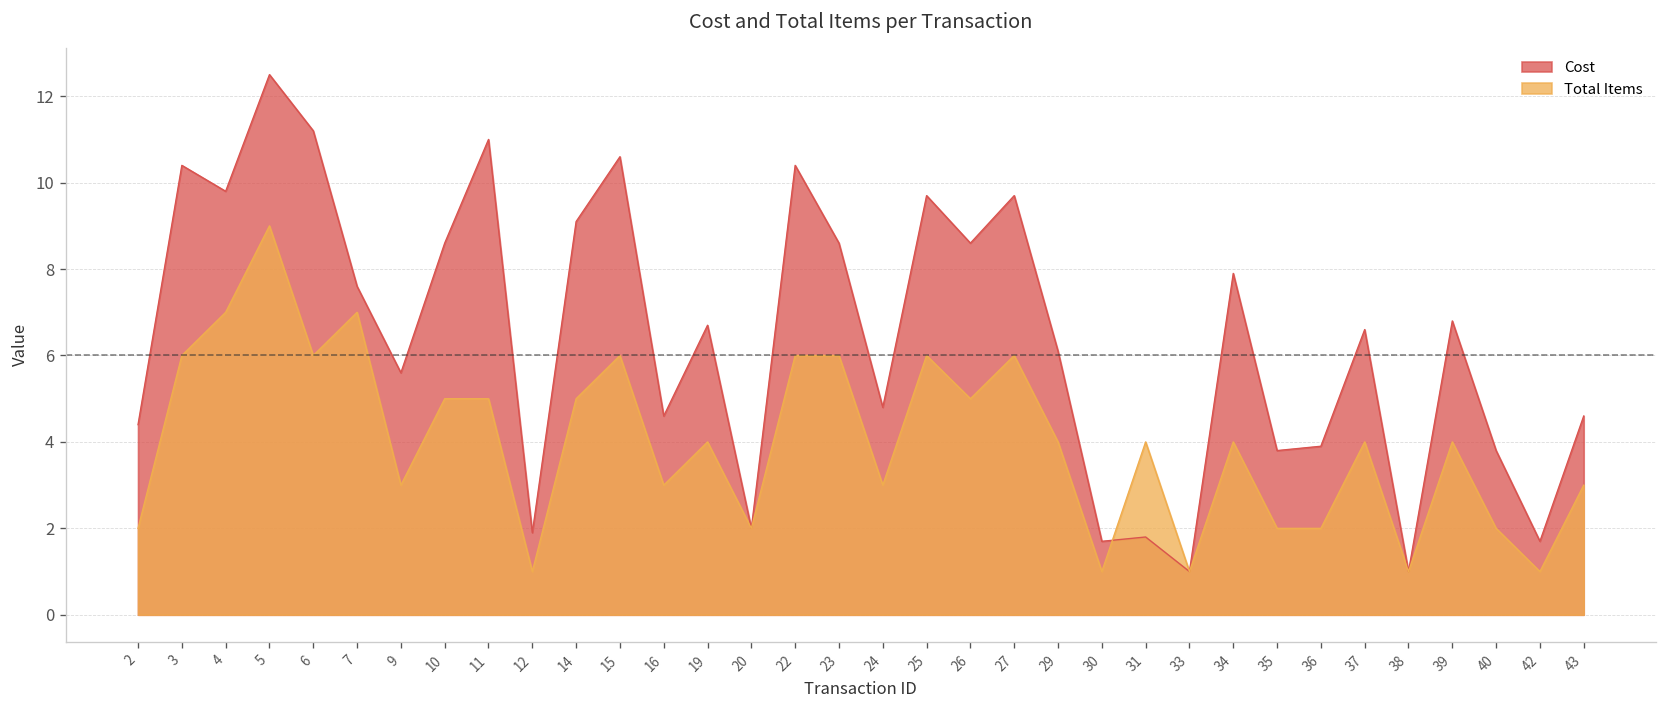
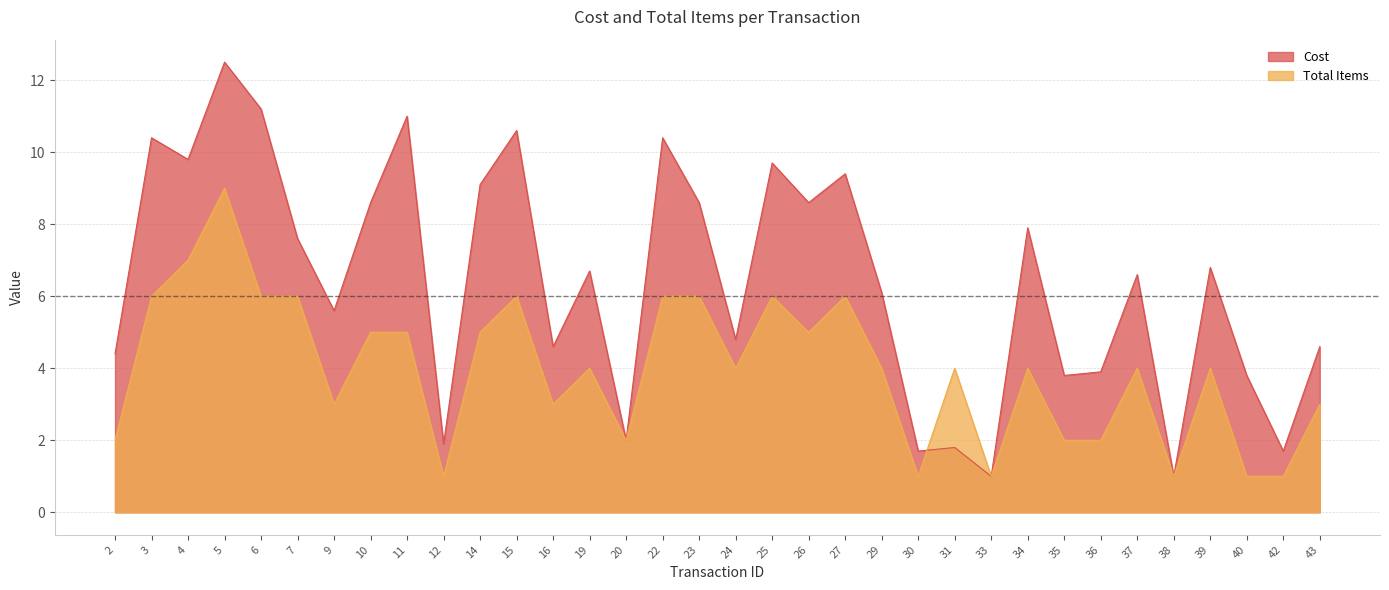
Total Items, 7: 7 -> 6
Total Items, 24: 3 -> 4
Cost, 27: 9.7 -> 9.4
Total Items, 40: 2 -> 1
